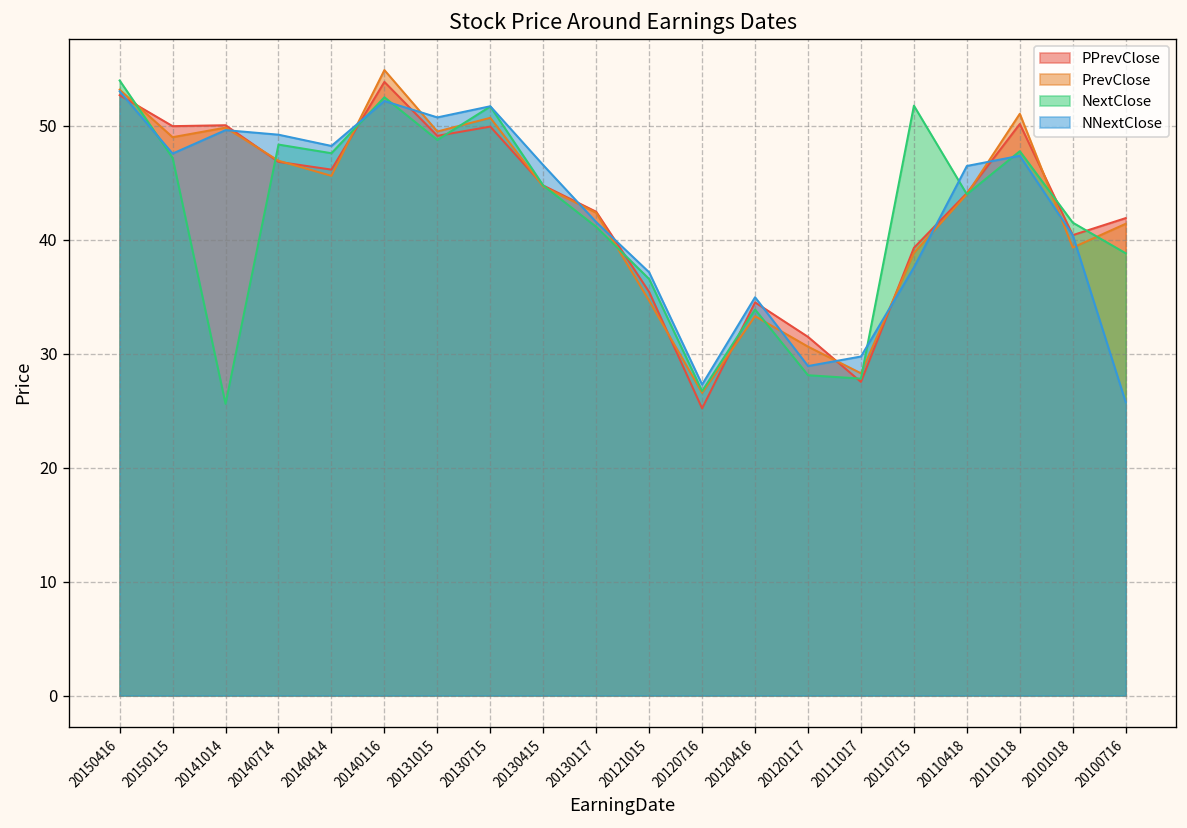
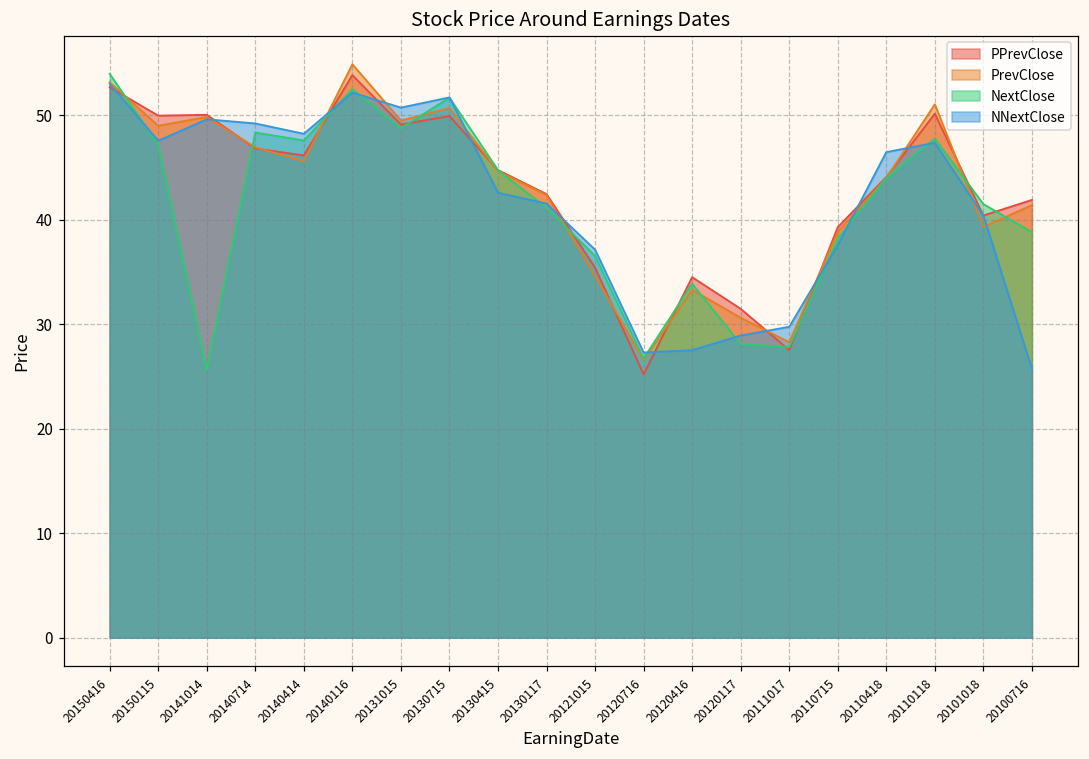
NNextClose, 20130415: 47 -> 43
NNextClose, 20120416: 35 -> 28
NextClose, 20110715: 52 -> 38
